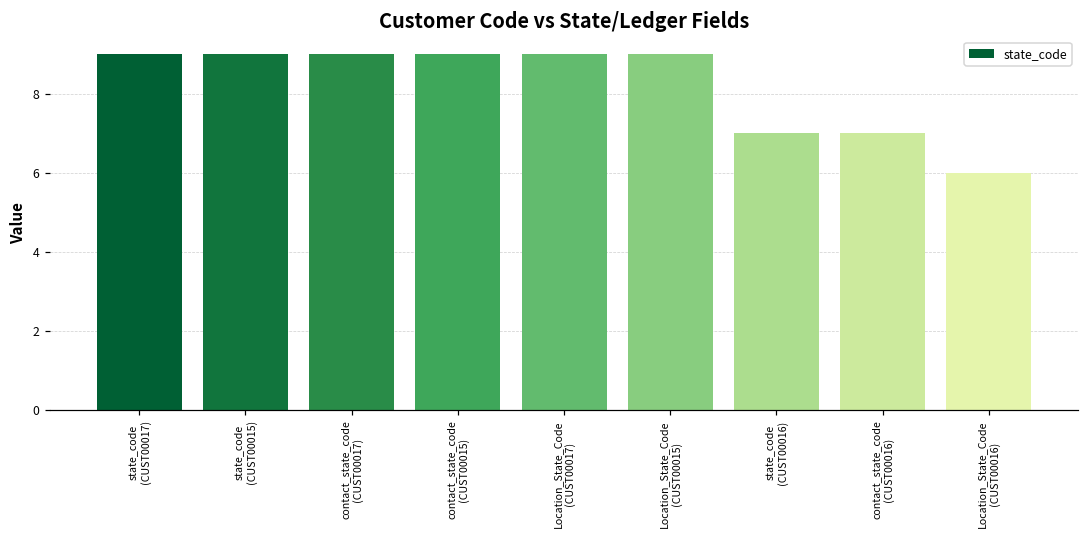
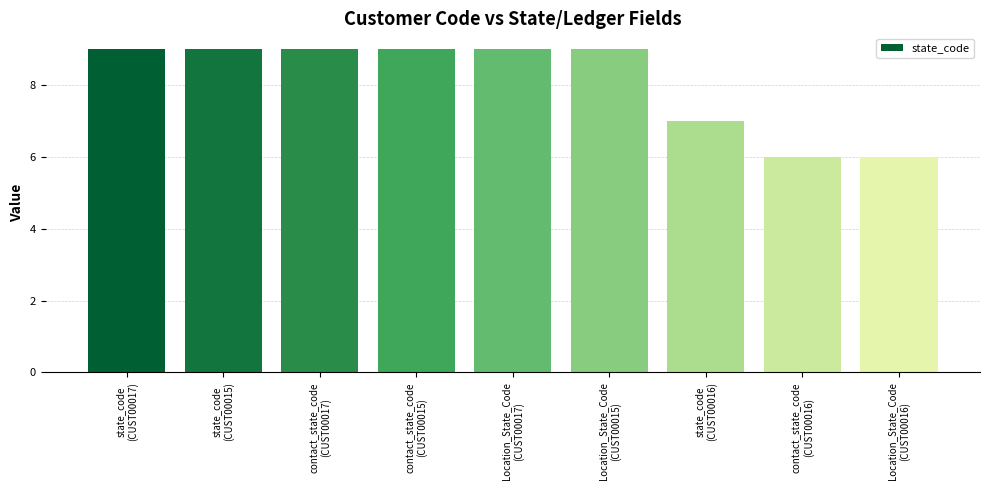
contact_state_code (CUST00016): 7 -> 6
